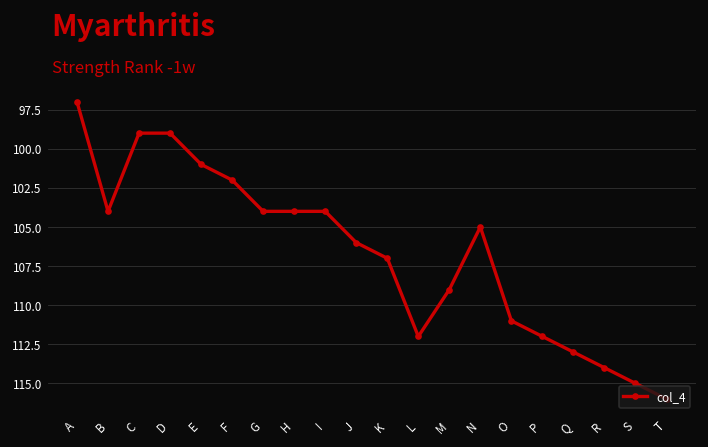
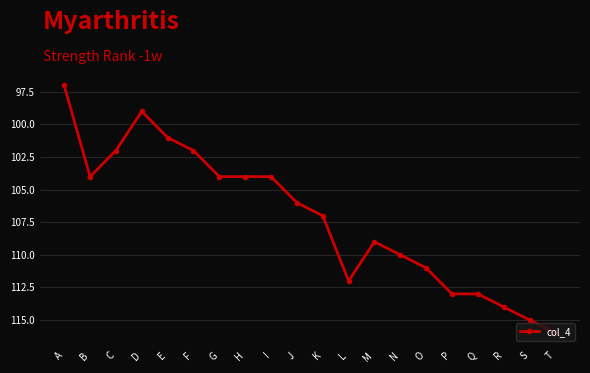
C: 99 -> 102
N: 105 -> 110
P: 112 -> 113
